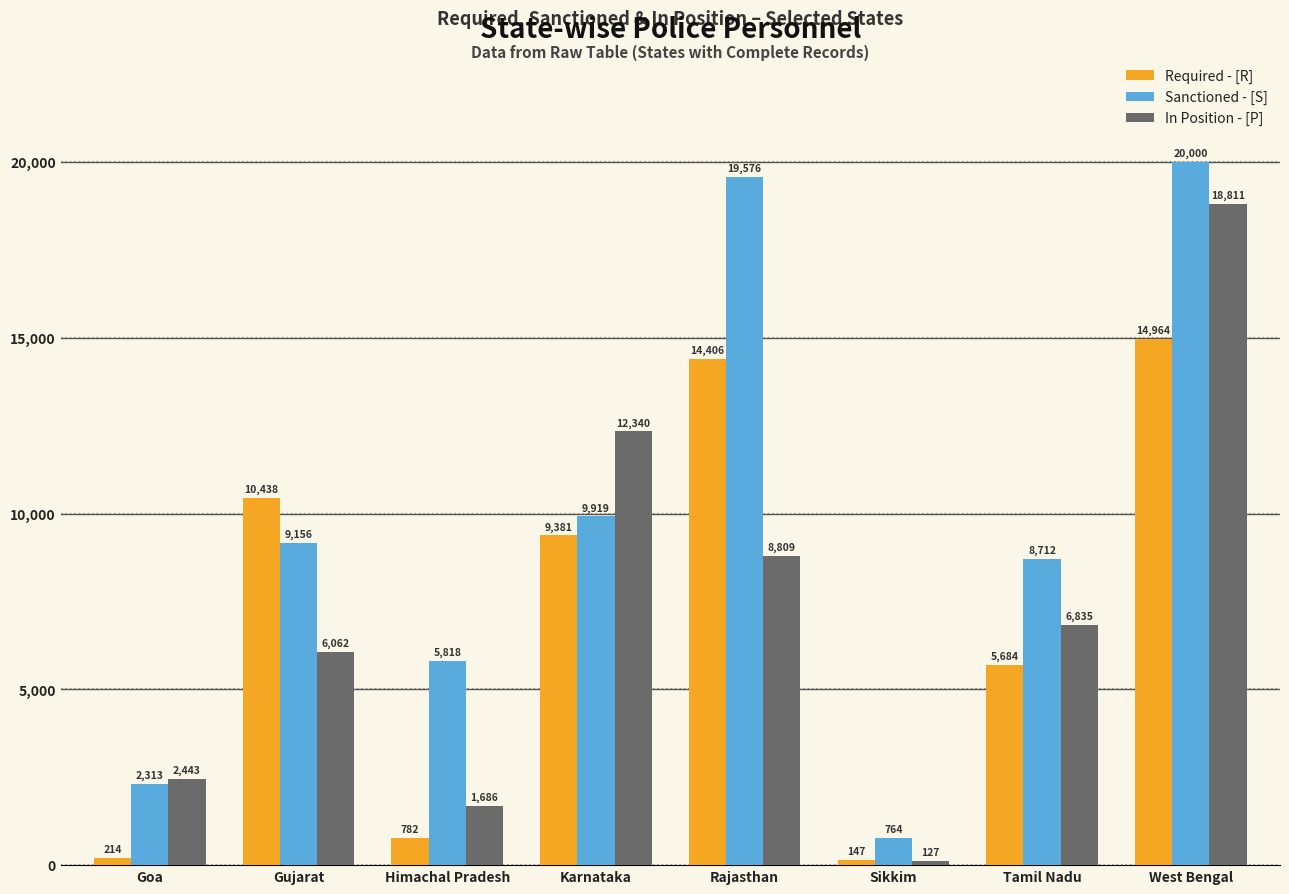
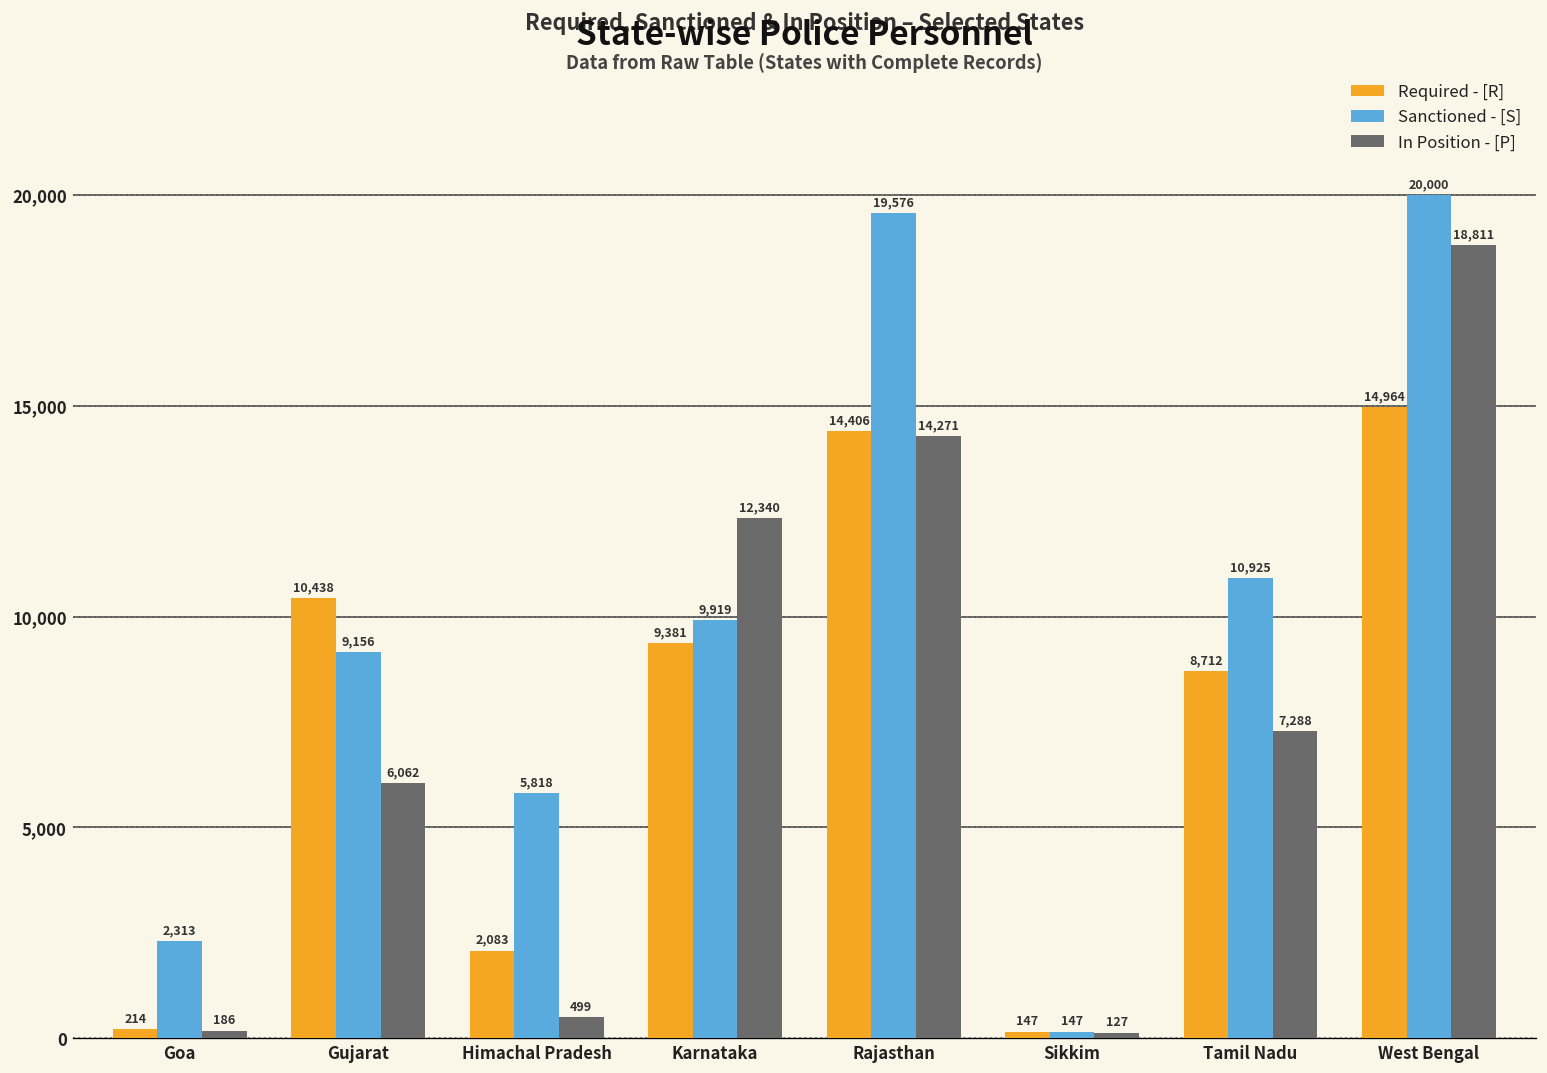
In Position - [P], Goa: 2,443 -> 186
Required - [R], Himachal Pradesh: 782 -> 2,083
In Position - [P], Himachal Pradesh: 1,686 -> 499
In Position - [P], Rajasthan: 8,809 -> 14,271
Sanctioned - [S], Sikkim: 764 -> 147
Required - [R], Tamil Nadu: 5,684 -> 8,712
Sanctioned - [S], Tamil Nadu: 8,712 -> 10,925
In Position - [P], Tamil Nadu: 6,835 -> 7,288
